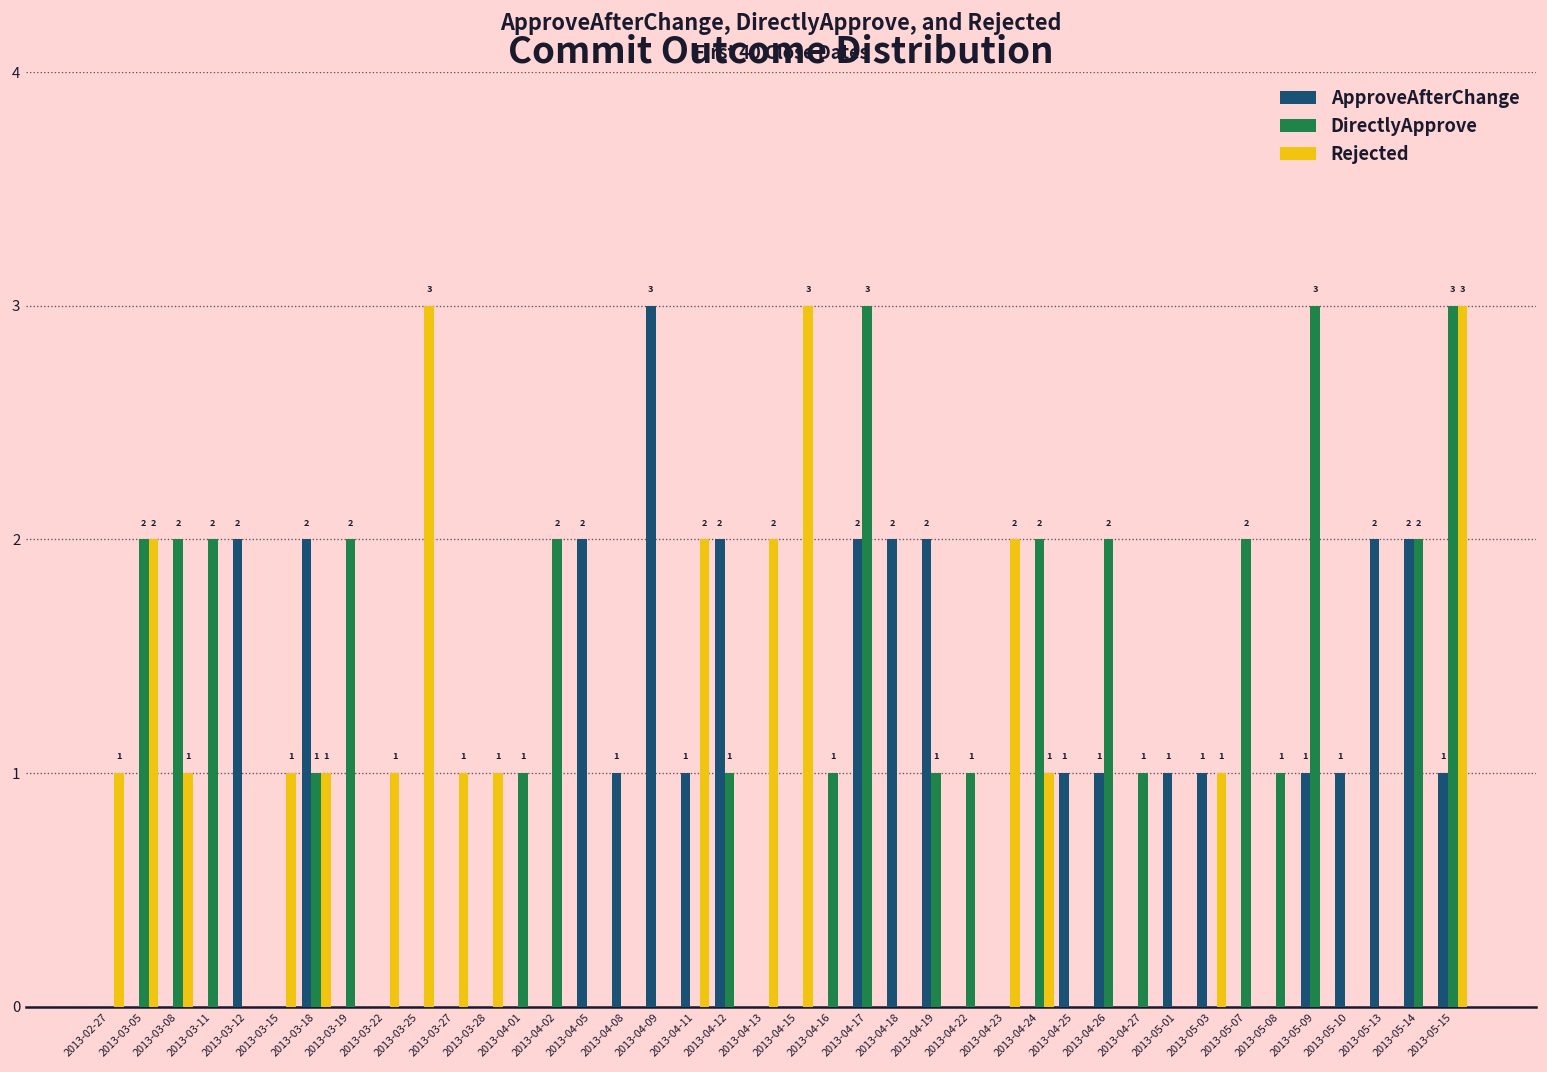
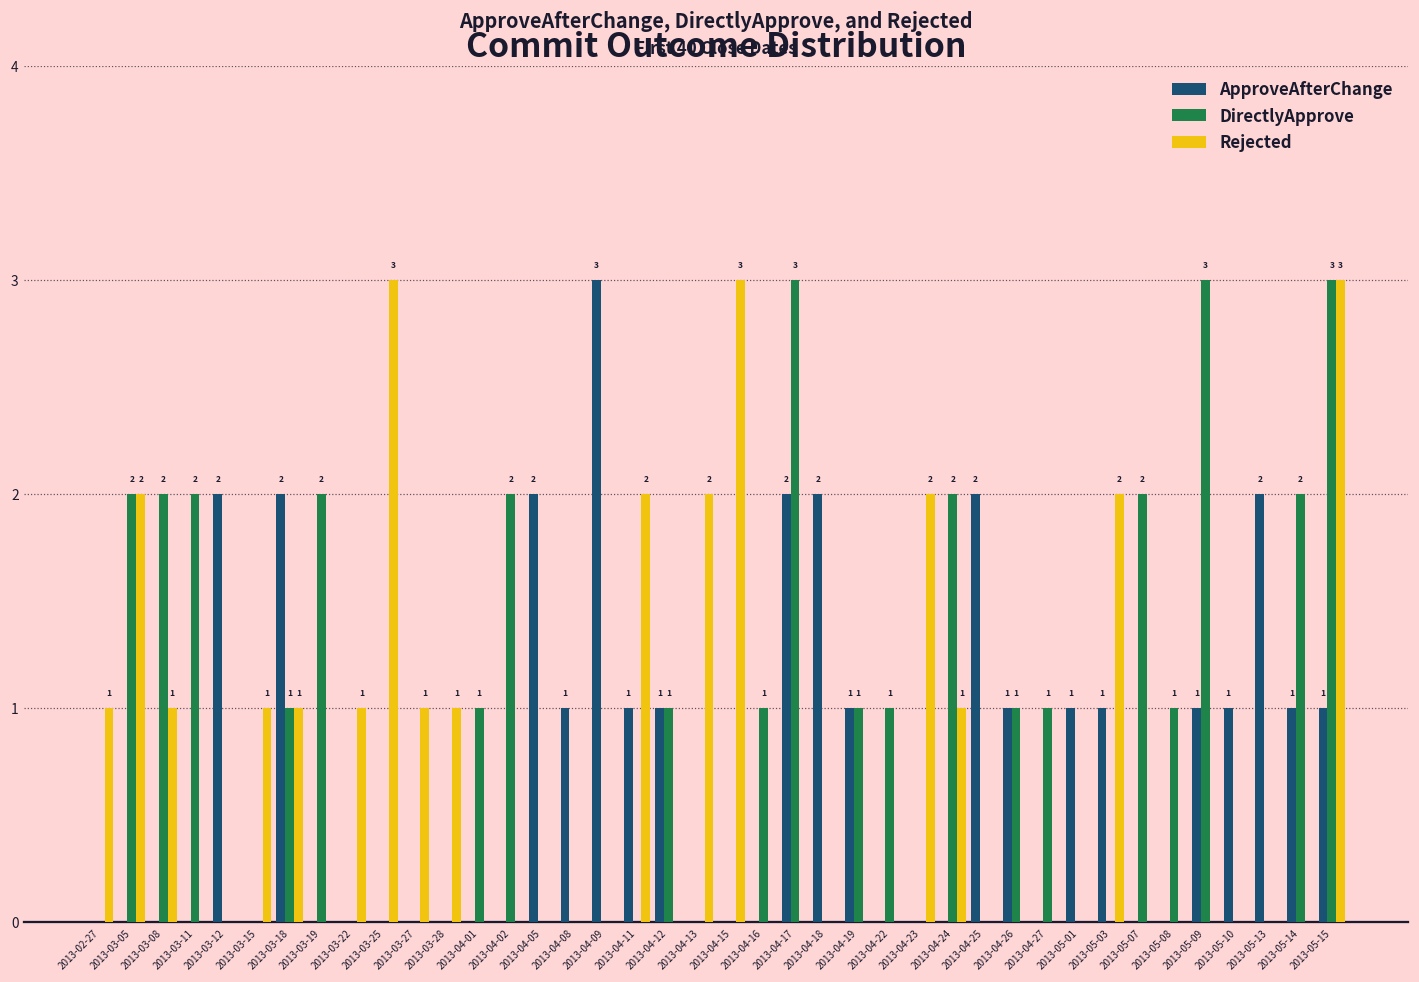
ApproveAfterChange, 2013-04-12: 2 -> 1
ApproveAfterChange, 2013-04-19: 2 -> 1
ApproveAfterChange, 2013-04-25: 1 -> 2
DirectlyApprove, 2013-04-26: 2 -> 1
Rejected, 2013-05-03: 1 -> 2
ApproveAfterChange, 2013-05-14: 2 -> 1
